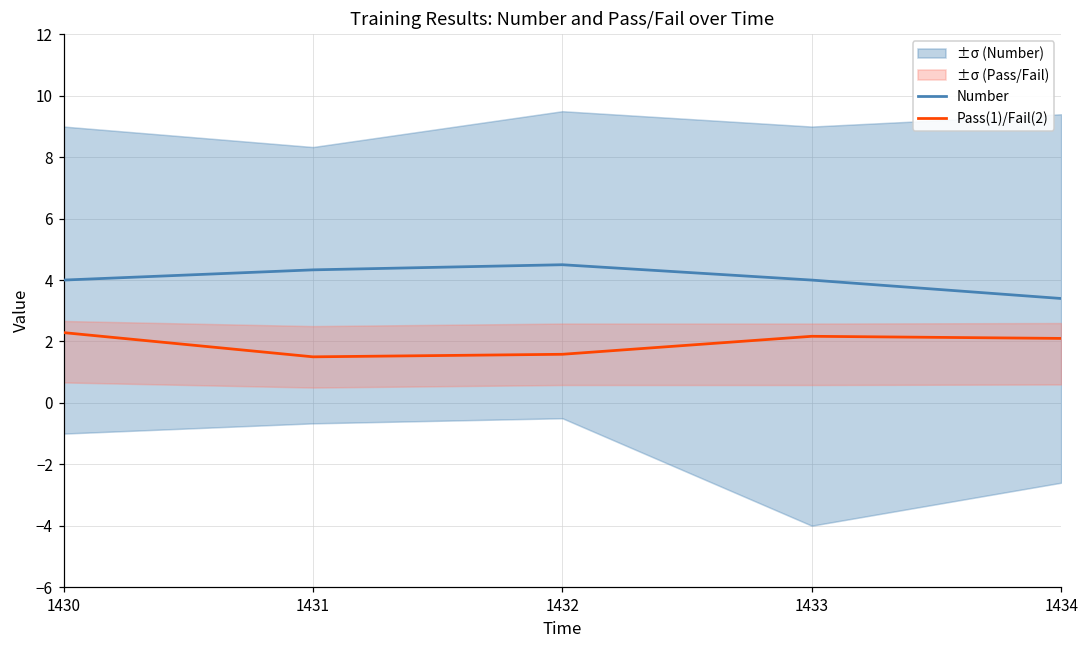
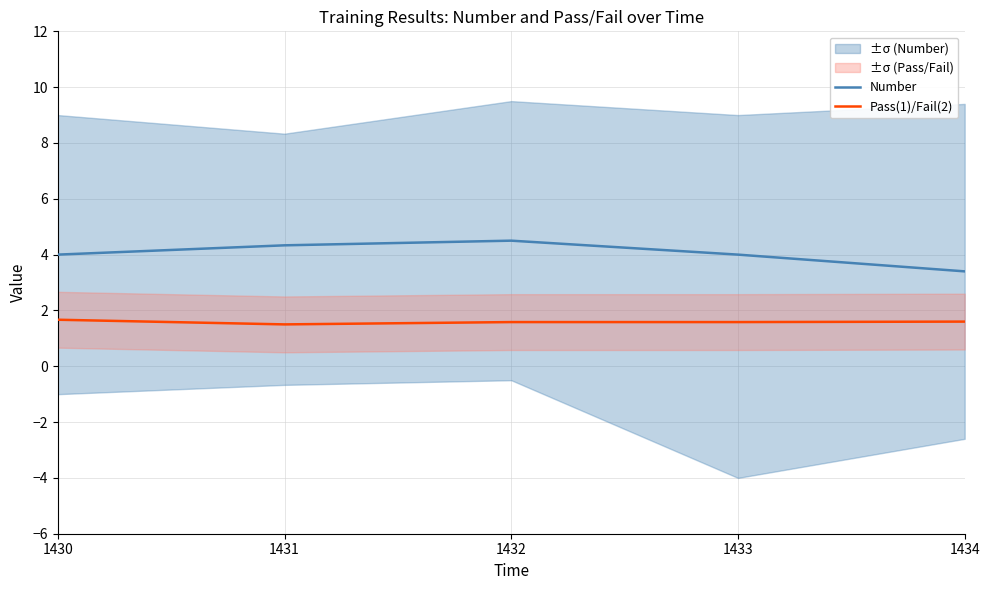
Pass(1)/Fail(2), 1430: 2.3 -> 1.7
Pass(1)/Fail(2), 1433: 2.2 -> 1.6
Pass(1)/Fail(2), 1434: 2.1 -> 1.6
